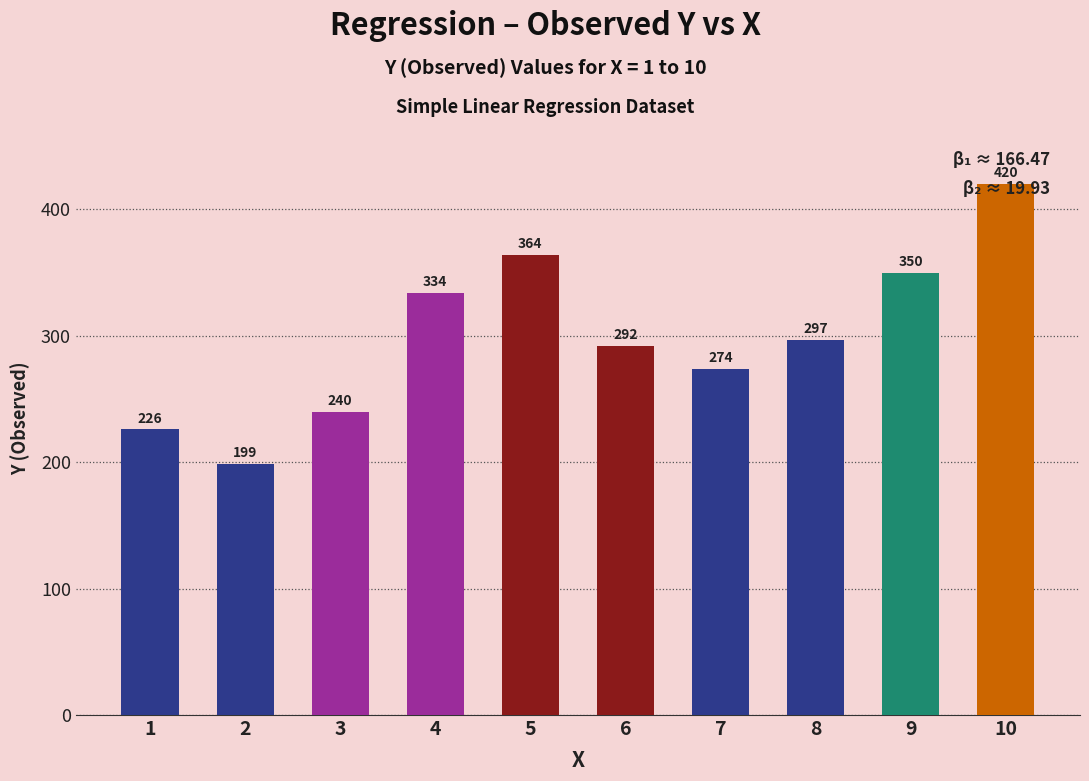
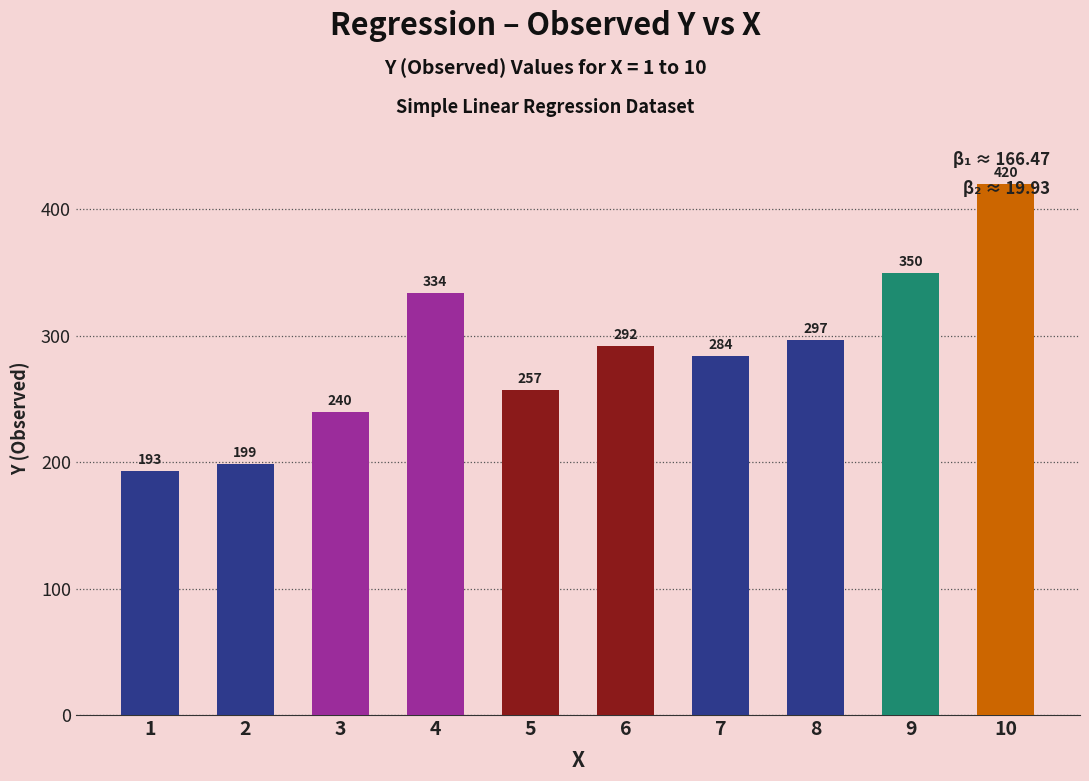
1: 226 -> 193
5: 364 -> 257
7: 274 -> 284
